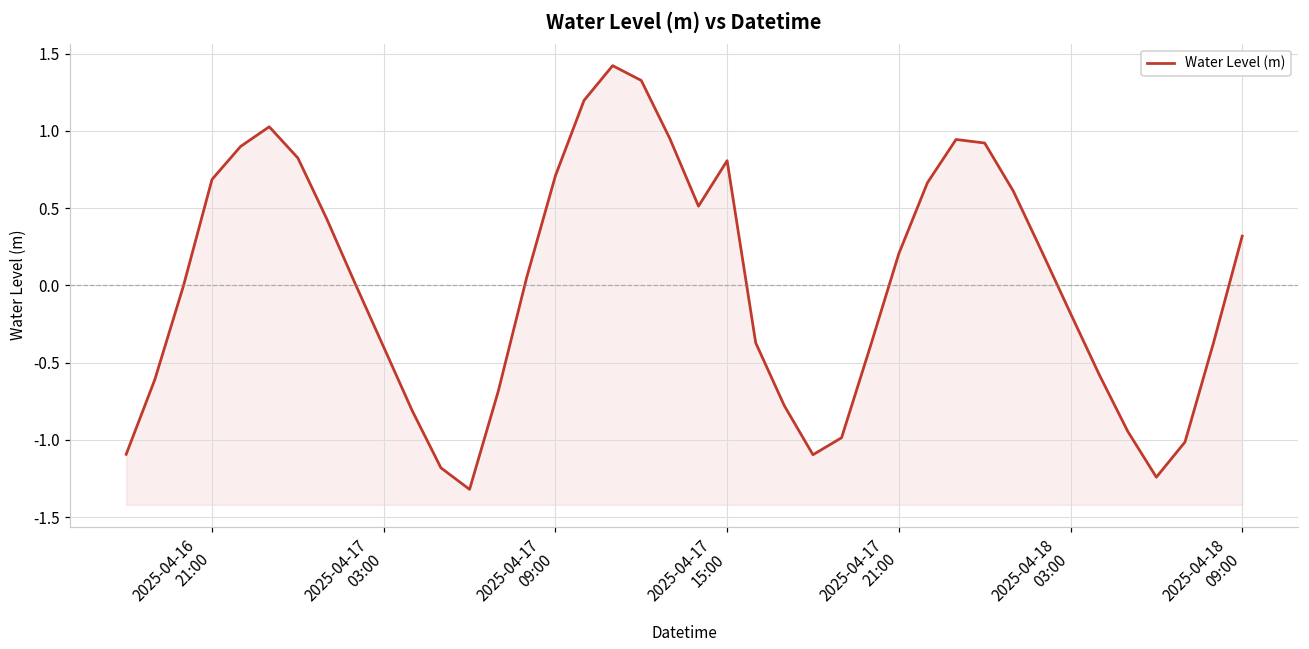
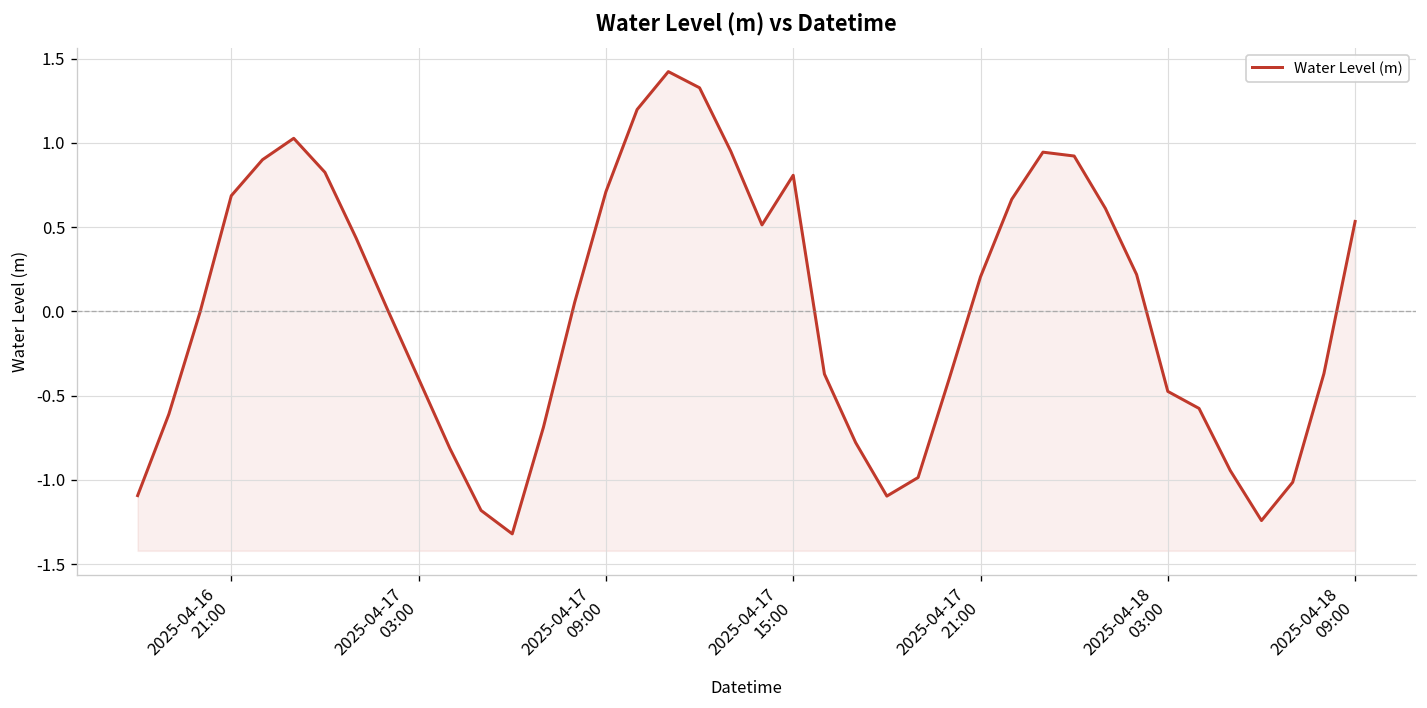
2025-04-18 03:00: -0.18 -> -0.47
2025-04-18 09:00: 0.32 -> 0.53
